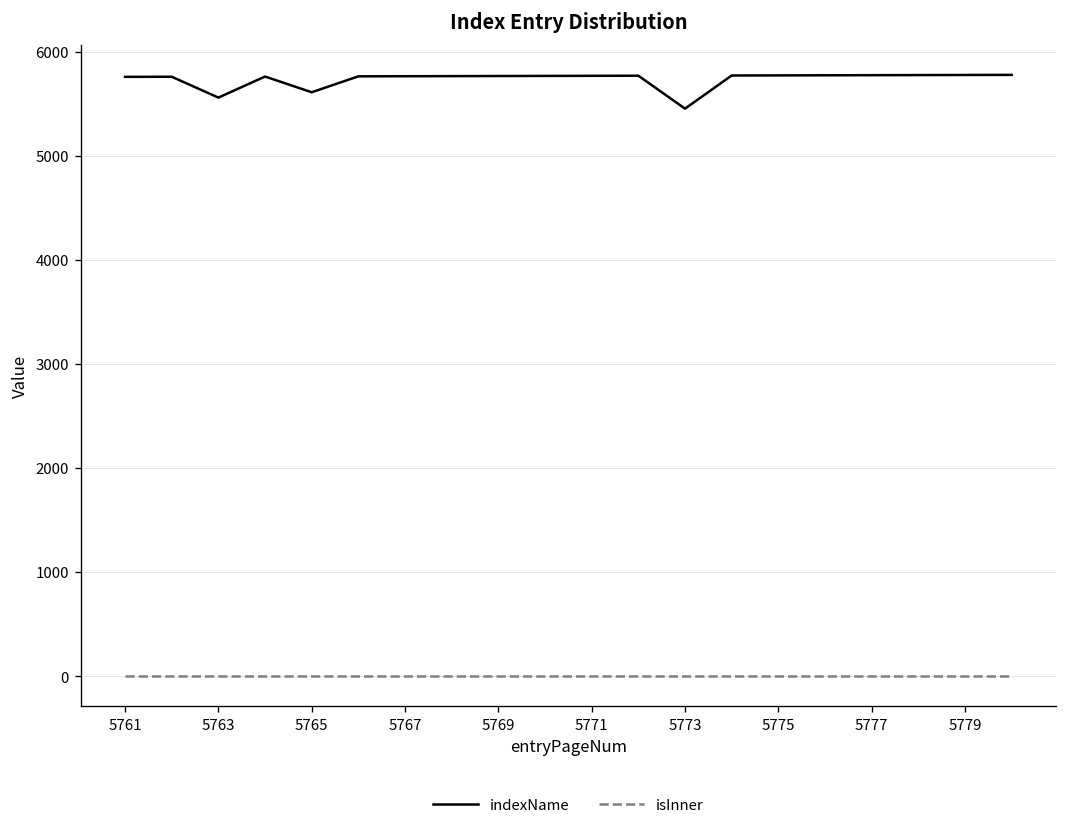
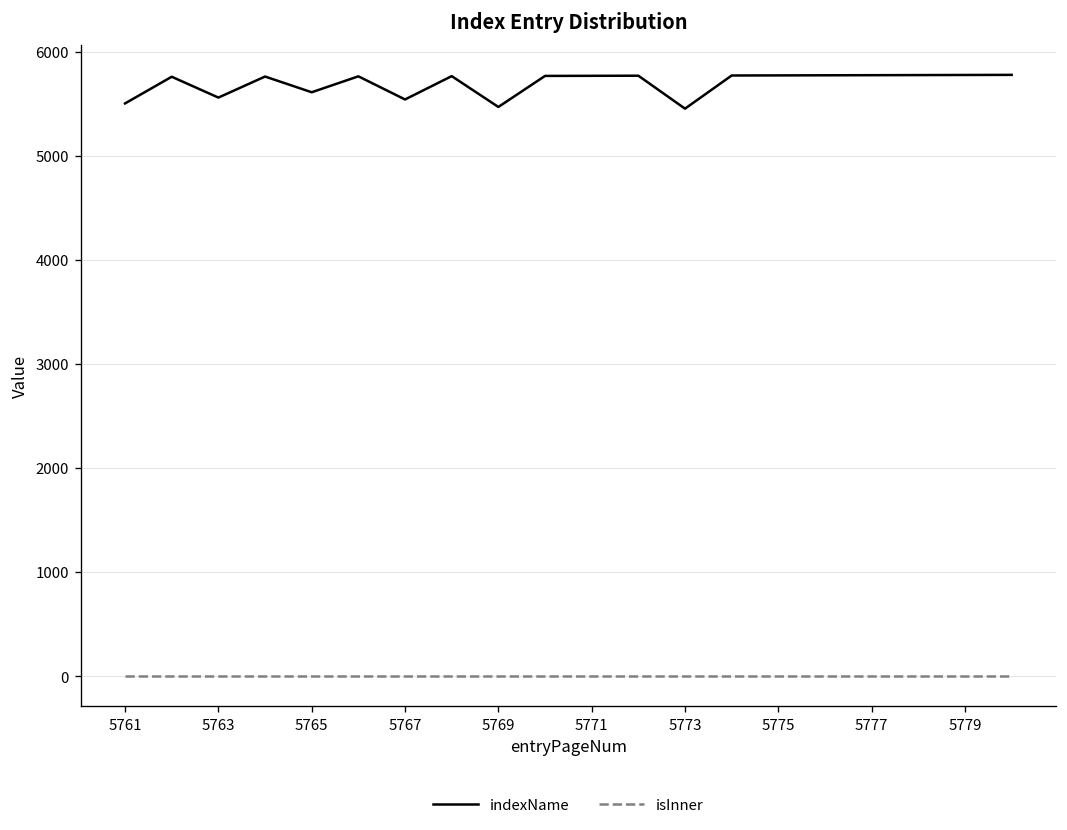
indexName, 5761: 5800 -> 5500
indexName, 5767: 5800 -> 5500
indexName, 5769: 5800 -> 5500
